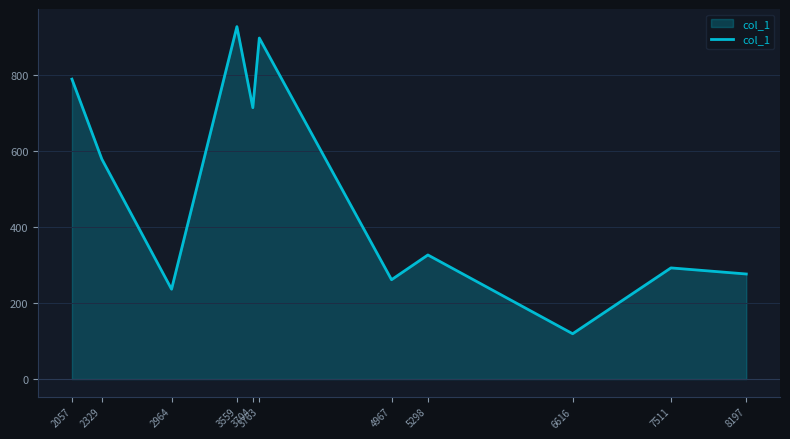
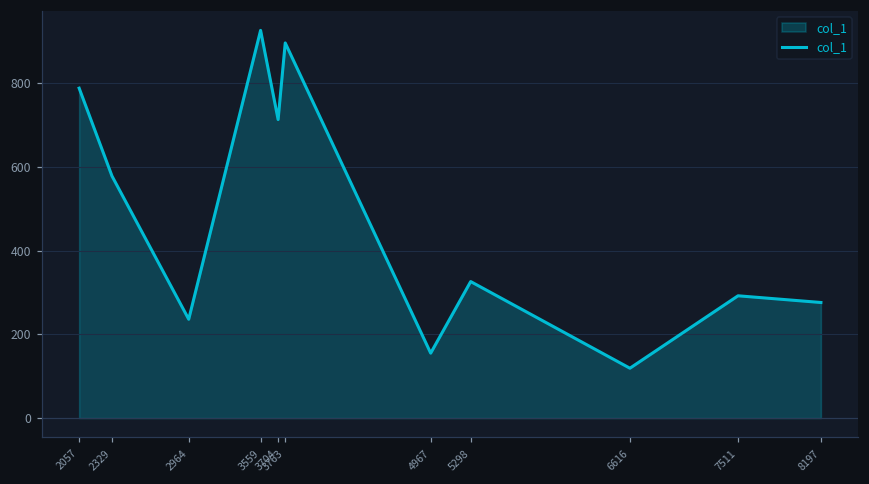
4967: 260 -> 160
